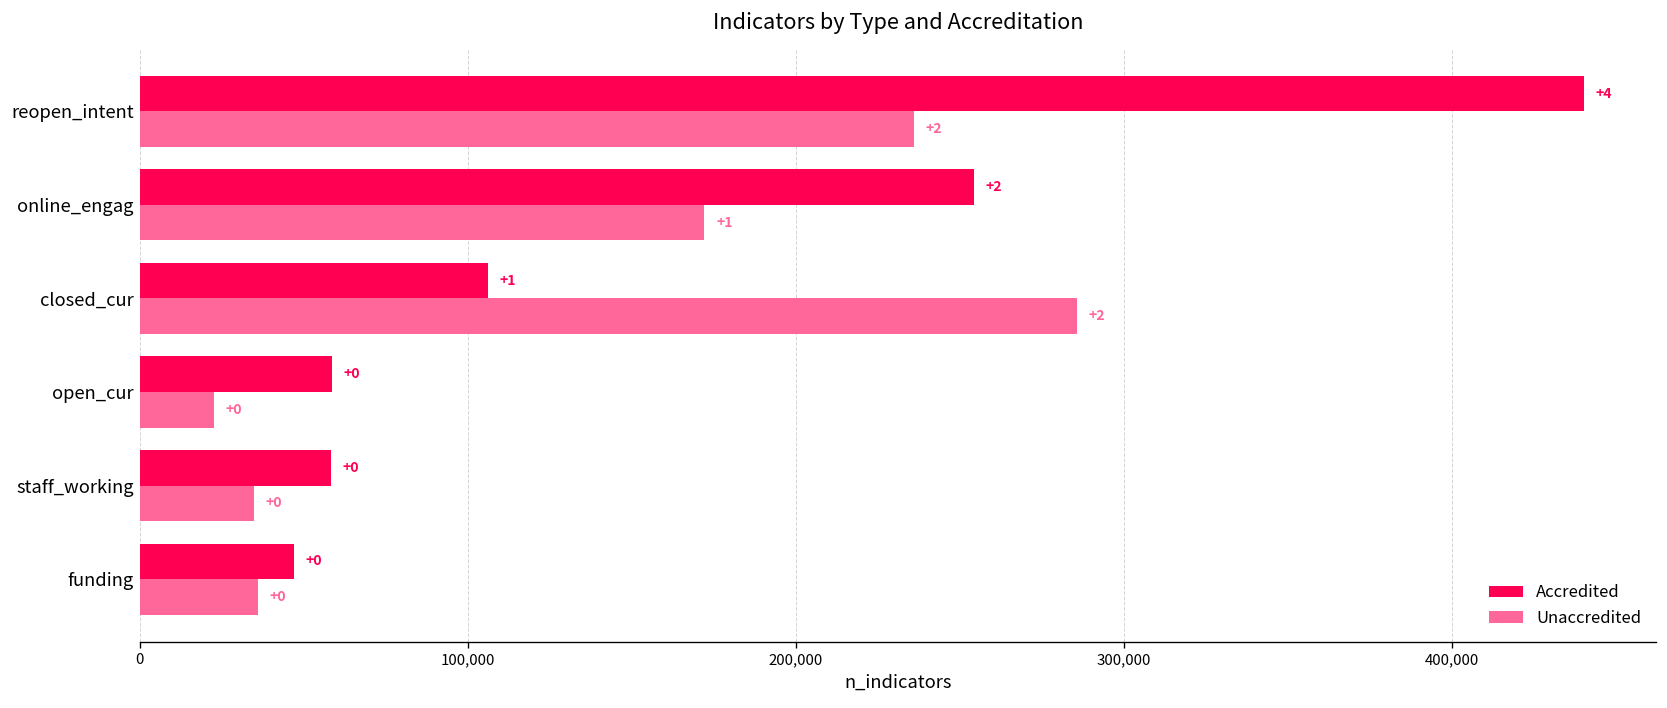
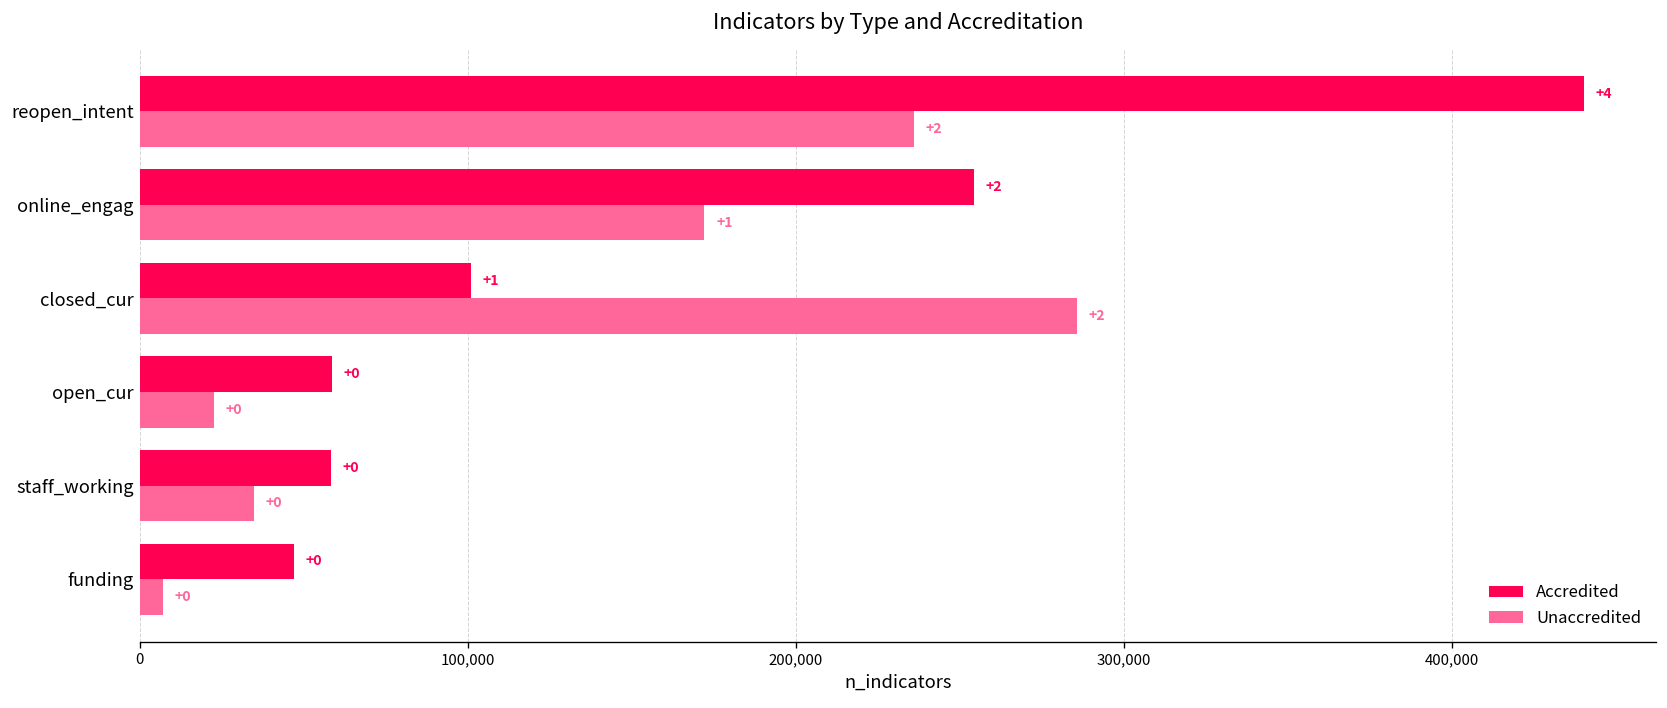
Accredited, closed_cur: 106,000 -> 101,000
Unaccredited, funding: 36,000 -> 7,000
